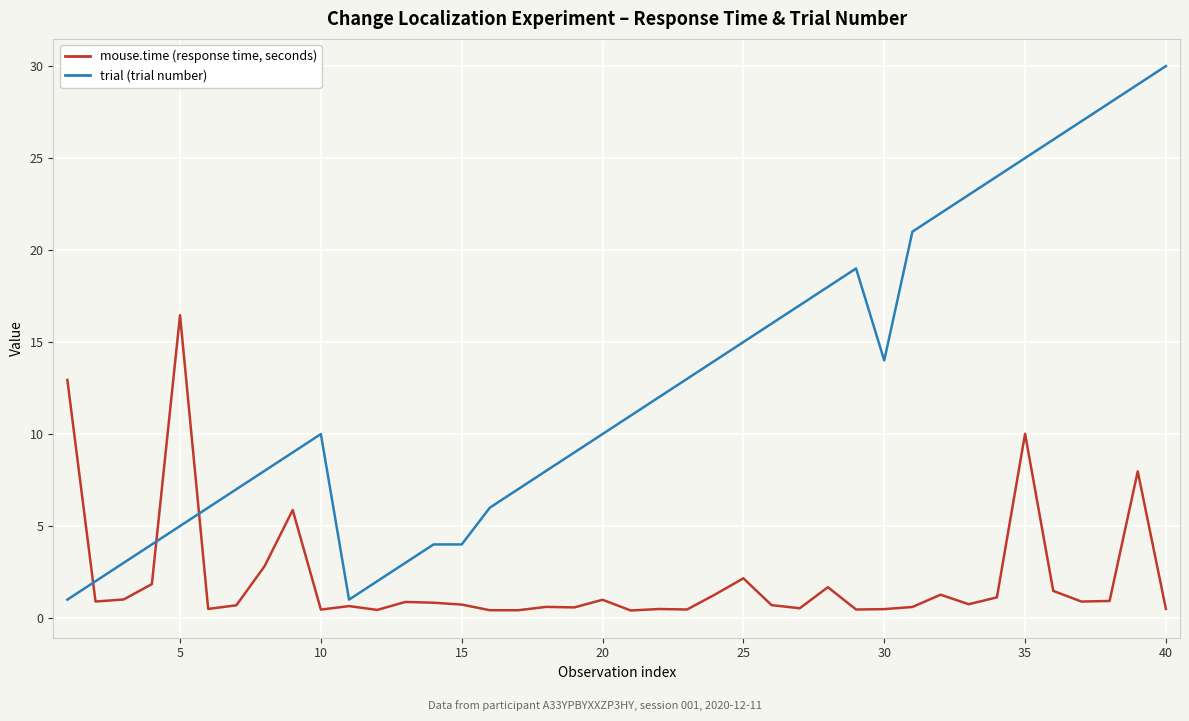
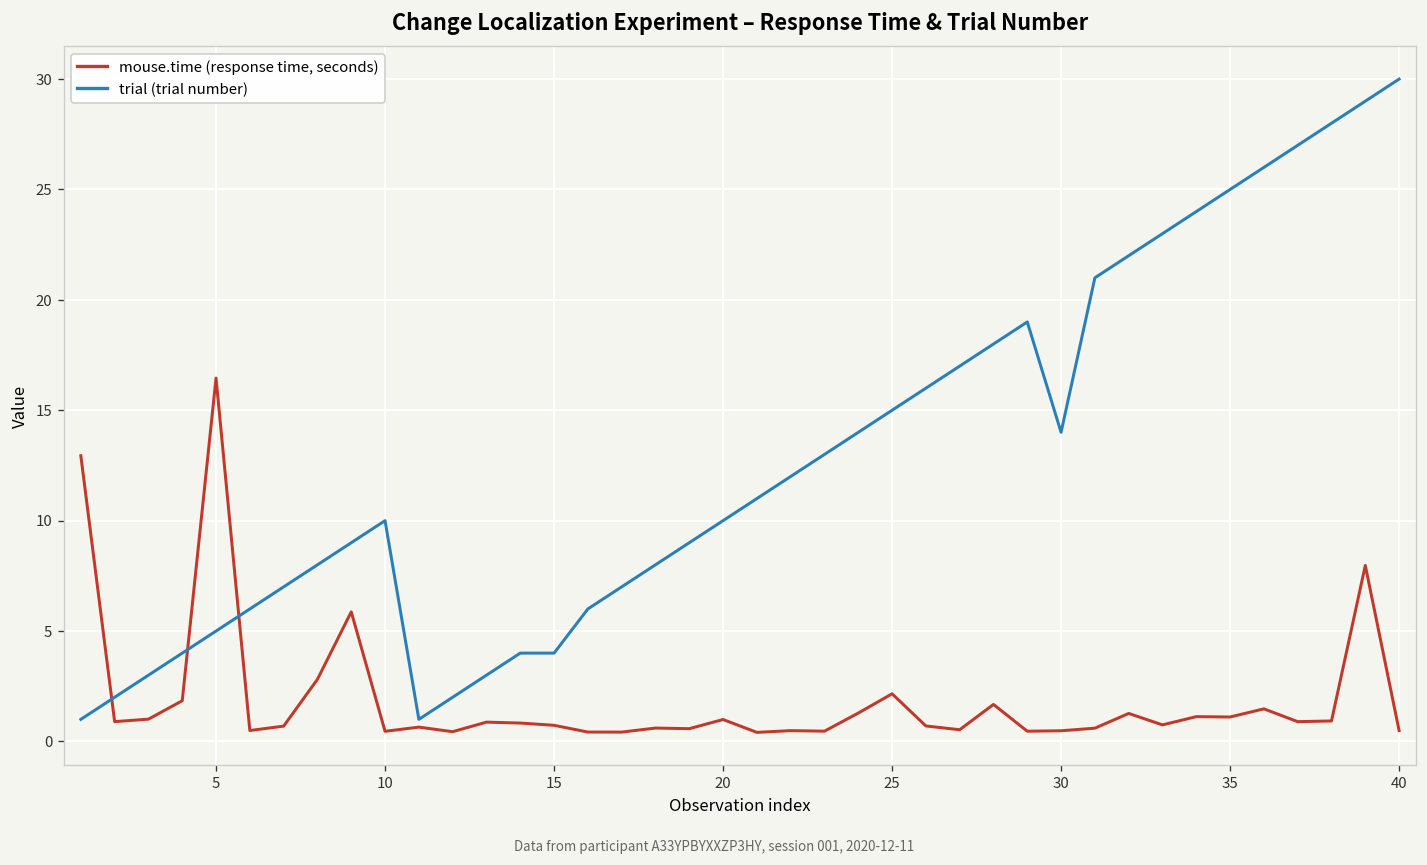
mouse.time (response time, seconds), 35: 10.0 -> 1.1
